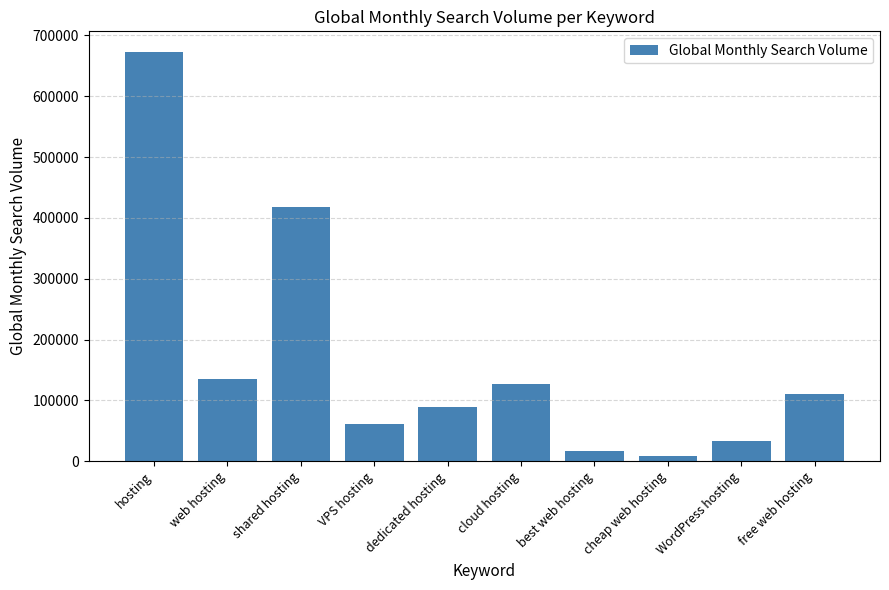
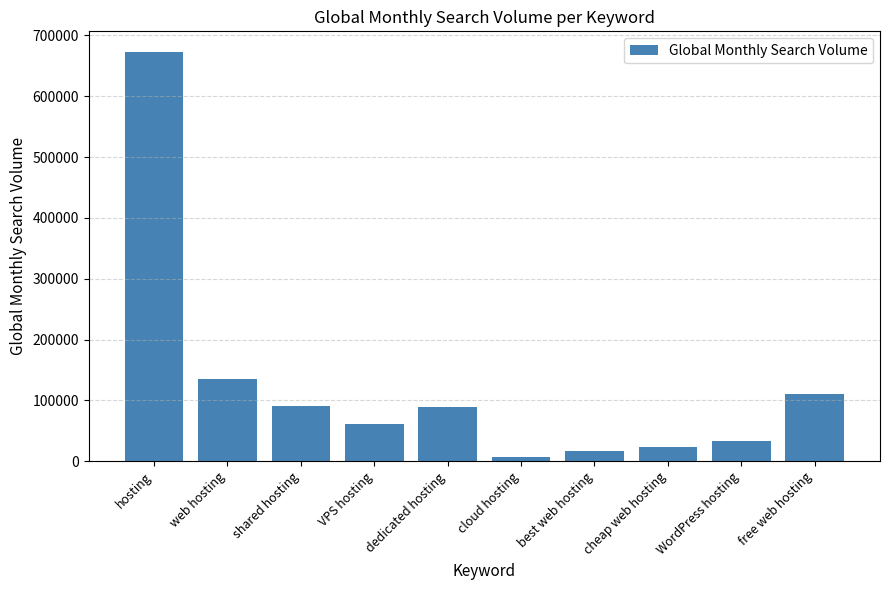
shared hosting: 420000 -> 90000
cloud hosting: 130000 -> 10000
cheap web hosting: 10000 -> 20000
